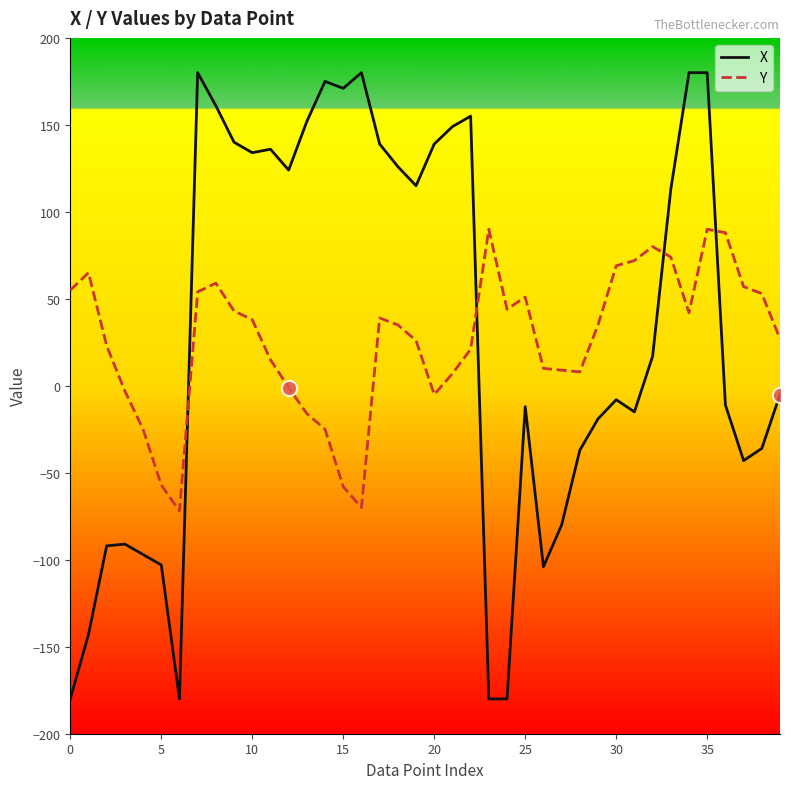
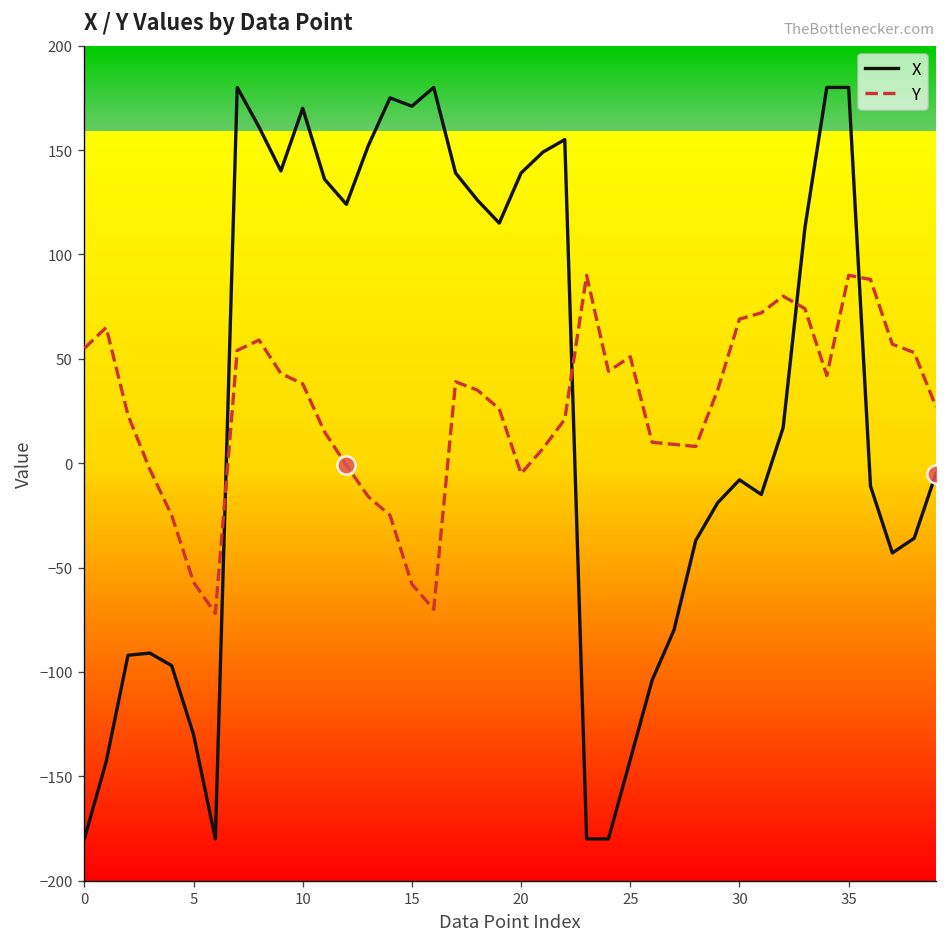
X, 5: -103 -> -130
X, 10: 134 -> 170
X, 25: -12 -> -142
